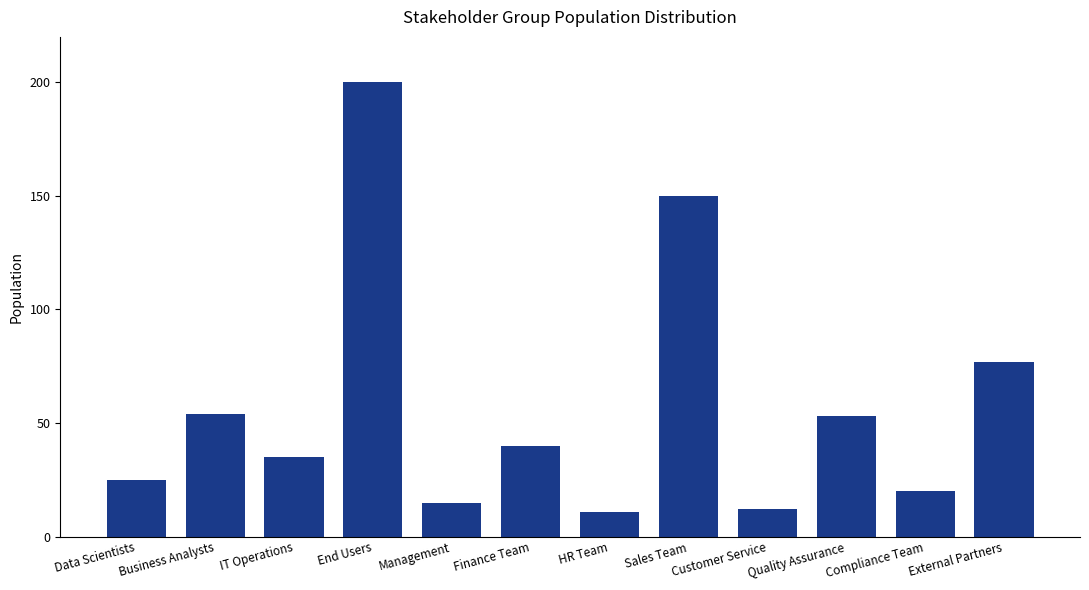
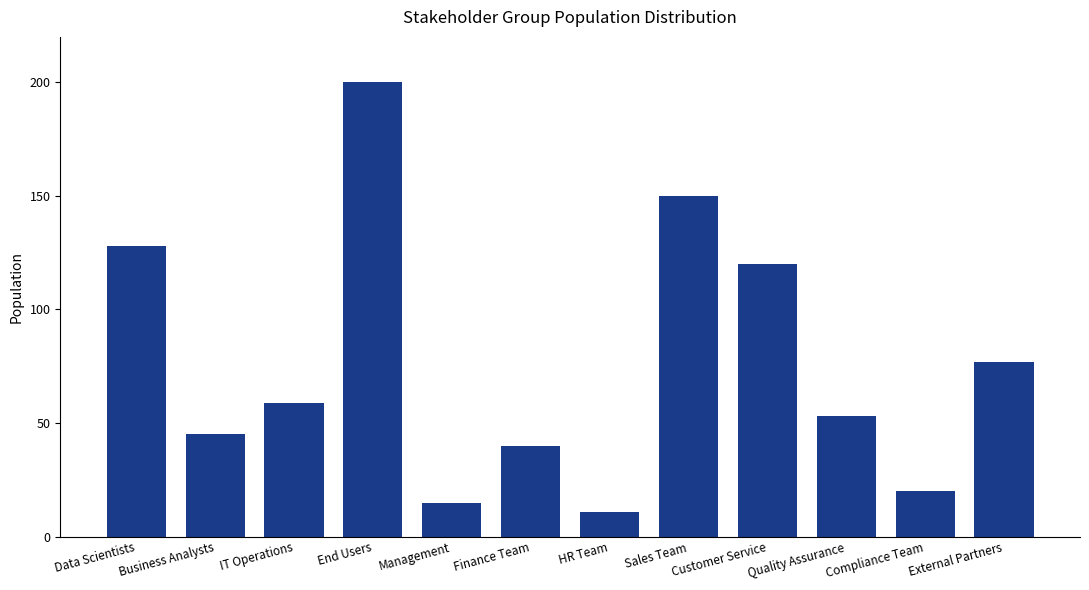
Data Scientists: 25 -> 128
Business Analysts: 54 -> 45
IT Operations: 35 -> 59
Customer Service: 12 -> 120
